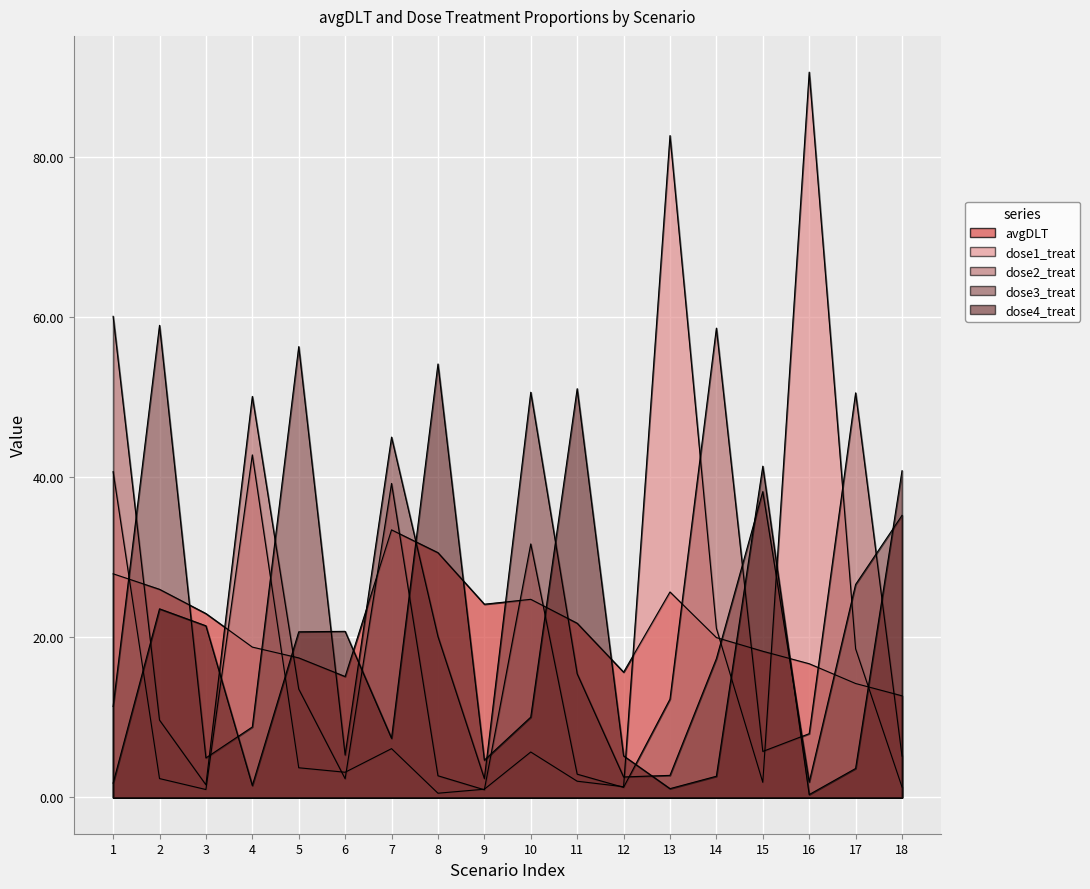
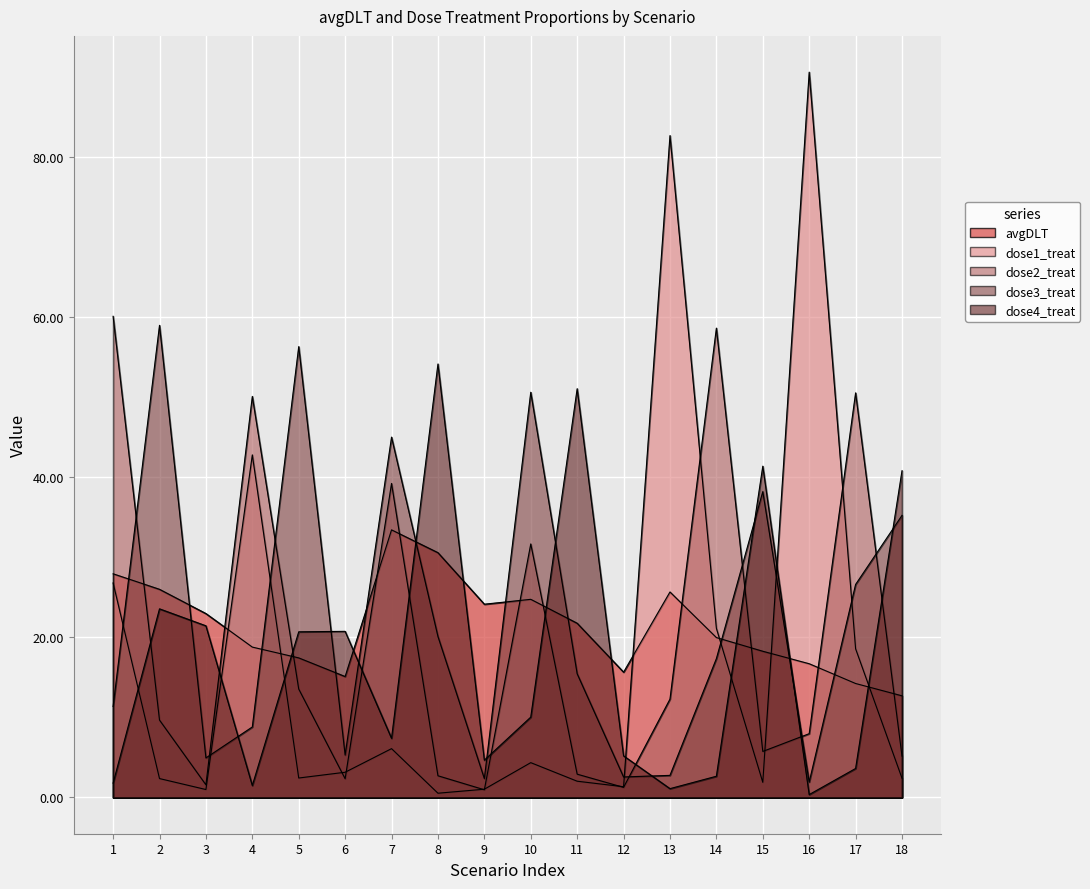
dose1_treat, 1: 41 -> 27
dose1_treat, 5: 4 -> 2
dose1_treat, 10: 6 -> 4
dose1_treat, 18: 1 -> 2
